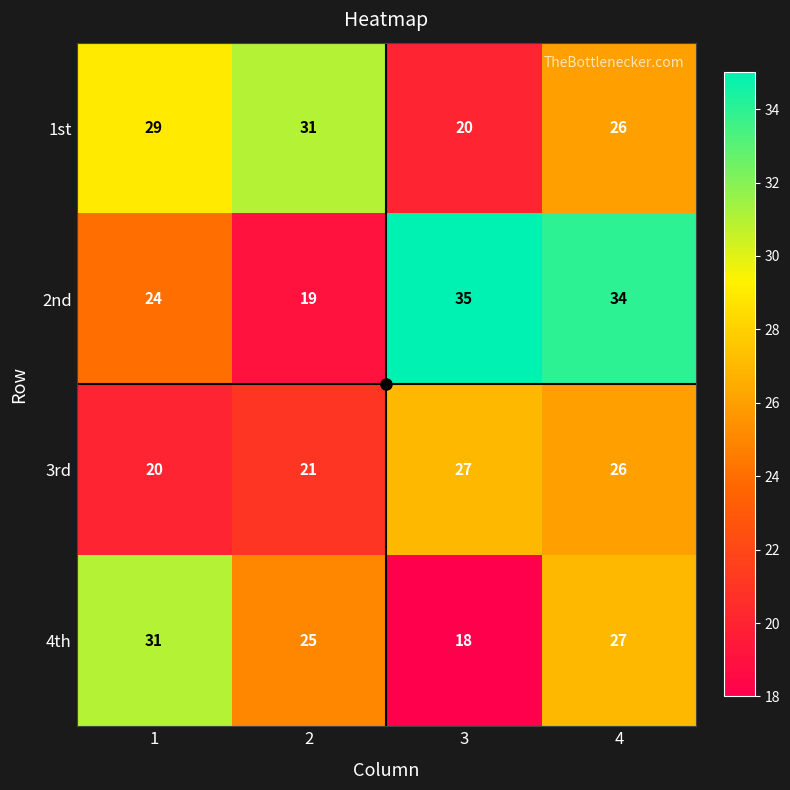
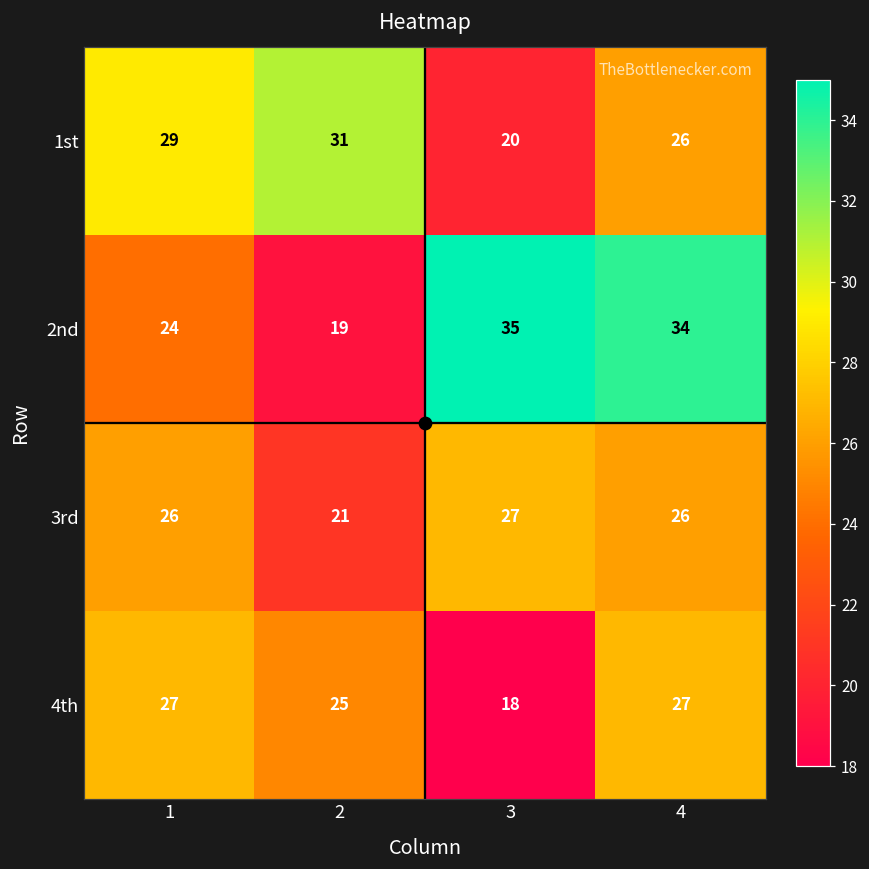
3rd, 1: 20 -> 26
4th, 1: 31 -> 27
